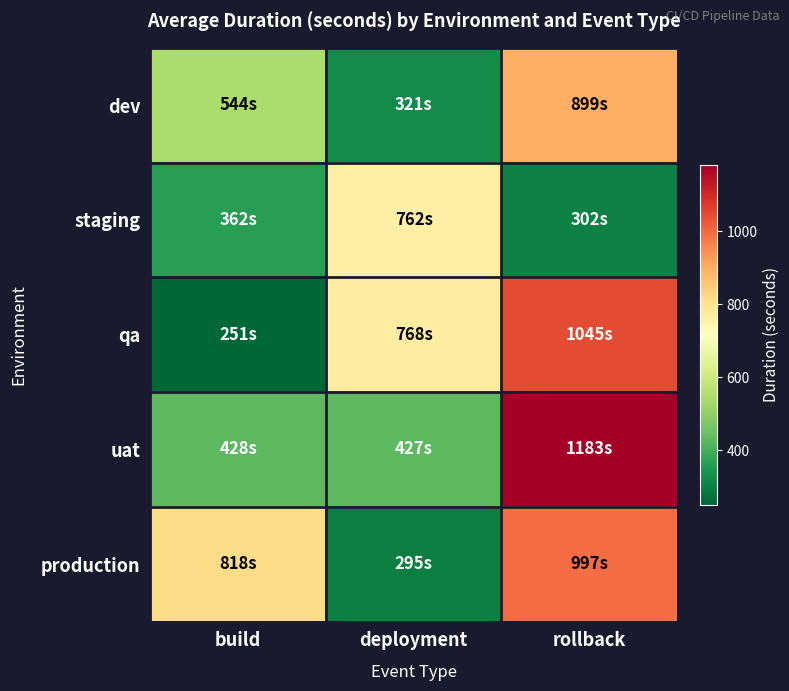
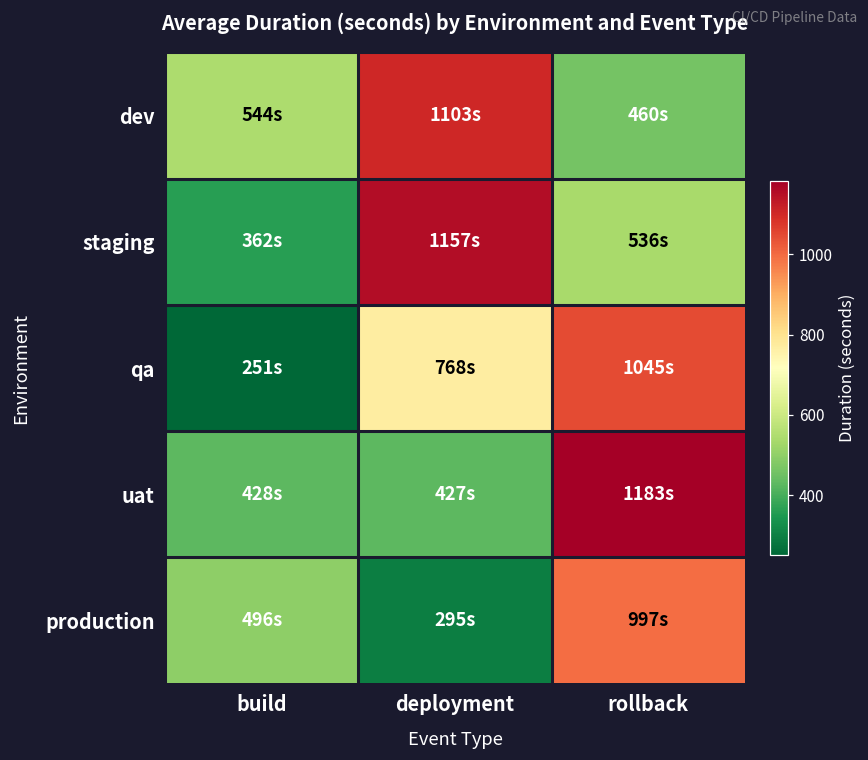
dev, deployment: 321s -> 1103s
dev, rollback: 899s -> 460s
staging, deployment: 762s -> 1157s
staging, rollback: 302s -> 536s
production, build: 818s -> 496s
